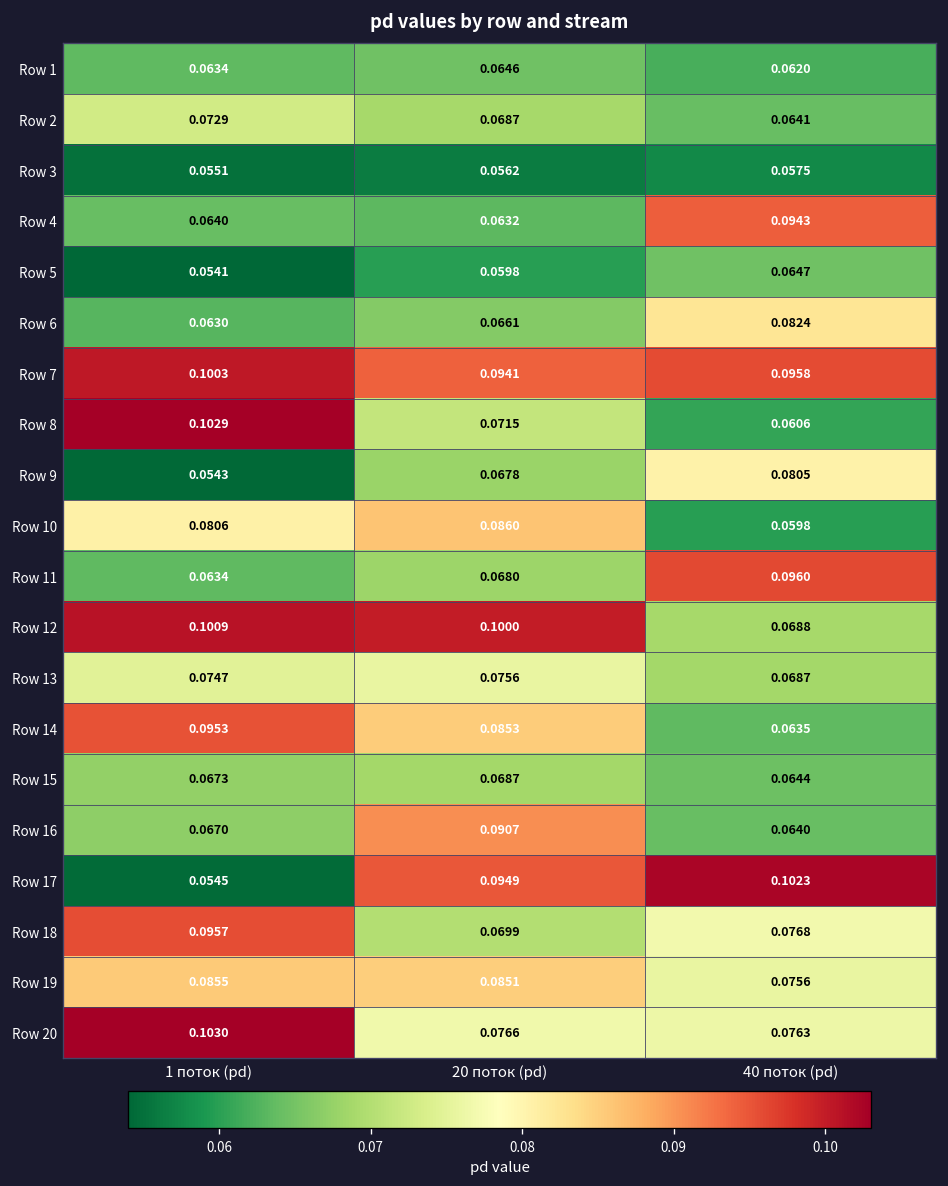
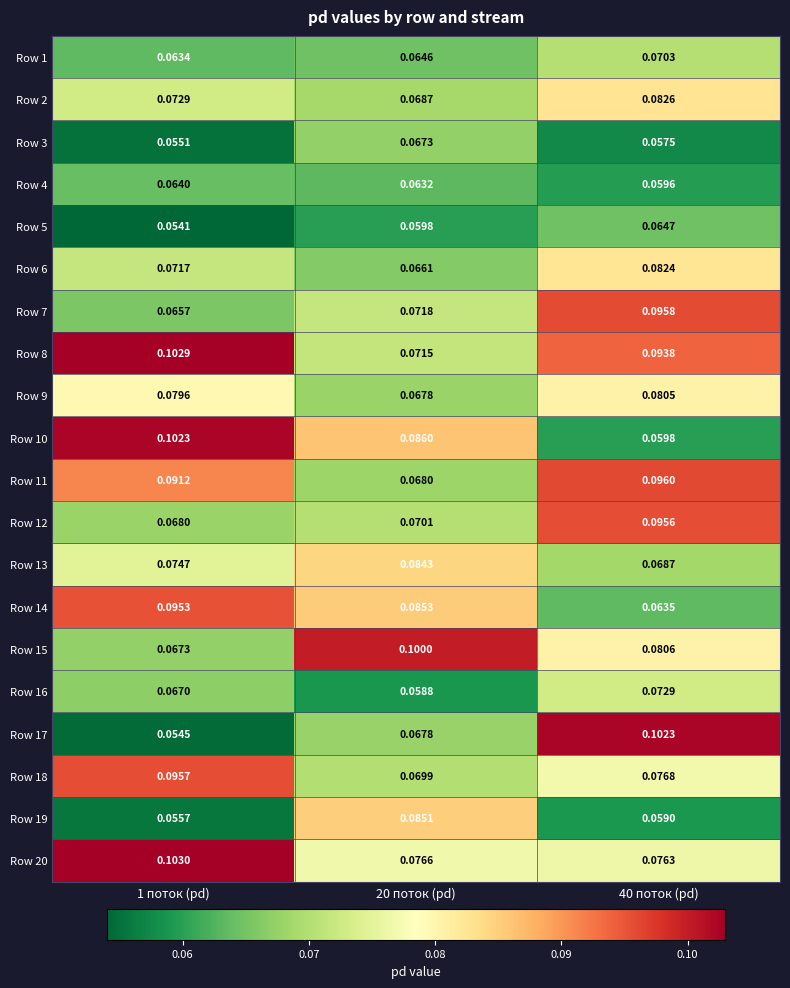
Row 1, 40 поток (pd): 0.0620 -> 0.0703
Row 2, 40 поток (pd): 0.0641 -> 0.0826
Row 3, 20 поток (pd): 0.0562 -> 0.0673
Row 4, 40 поток (pd): 0.0943 -> 0.0596
Row 6, 1 поток (pd): 0.0630 -> 0.0717
Row 7, 1 поток (pd): 0.1003 -> 0.0657
Row 7, 20 поток (pd): 0.0941 -> 0.0718
Row 8, 40 поток (pd): 0.0606 -> 0.0938
Row 9, 1 поток (pd): 0.0543 -> 0.0796
Row 10, 1 поток (pd): 0.0806 -> 0.1023
Row 11, 1 поток (pd): 0.0634 -> 0.0912
Row 12, 1 поток (pd): 0.1009 -> 0.0680
Row 12, 20 поток (pd): 0.1000 -> 0.0701
Row 12, 40 поток (pd): 0.0688 -> 0.0956
Row 13, 20 поток (pd): 0.0756 -> 0.0843
Row 15, 20 поток (pd): 0.0687 -> 0.1000
Row 15, 40 поток (pd): 0.0644 -> 0.0806
Row 16, 20 поток (pd): 0.0907 -> 0.0588
Row 16, 40 поток (pd): 0.0640 -> 0.0729
Row 17, 20 поток (pd): 0.0949 -> 0.0678
Row 19, 1 поток (pd): 0.0855 -> 0.0557
Row 19, 40 поток (pd): 0.0756 -> 0.0590
